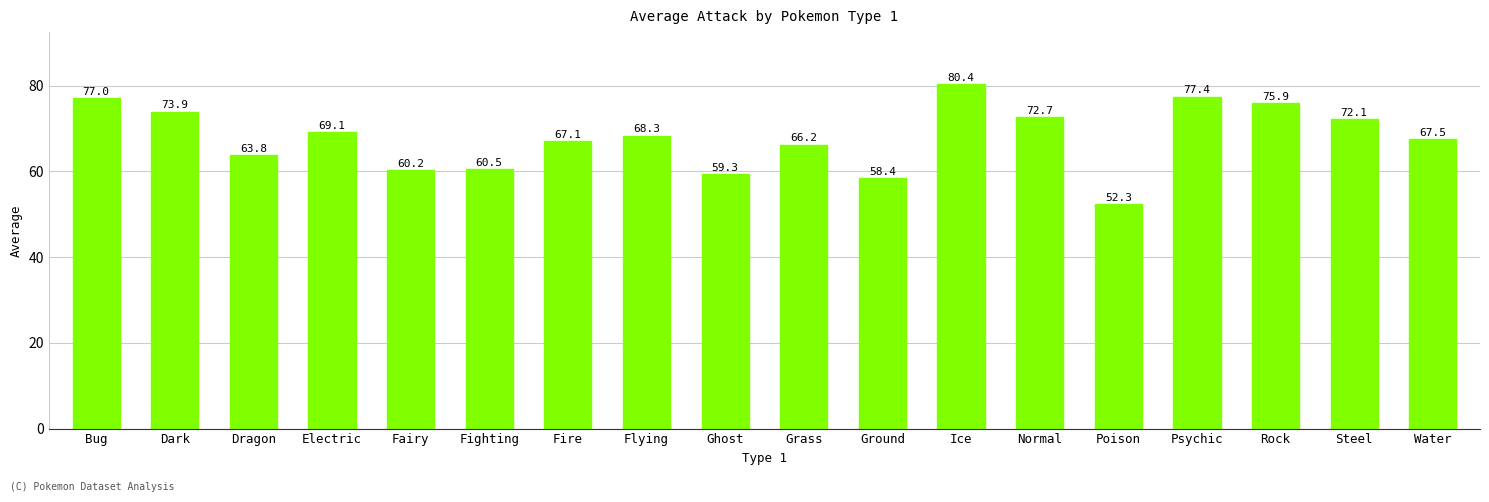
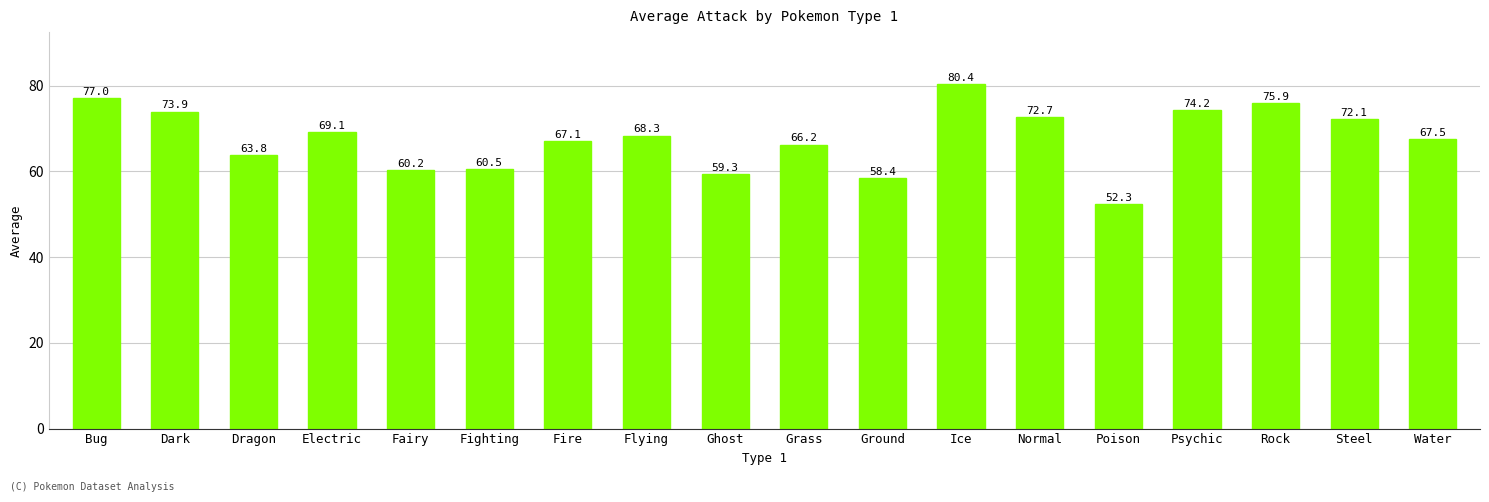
Psychic: 77.4 -> 74.2
